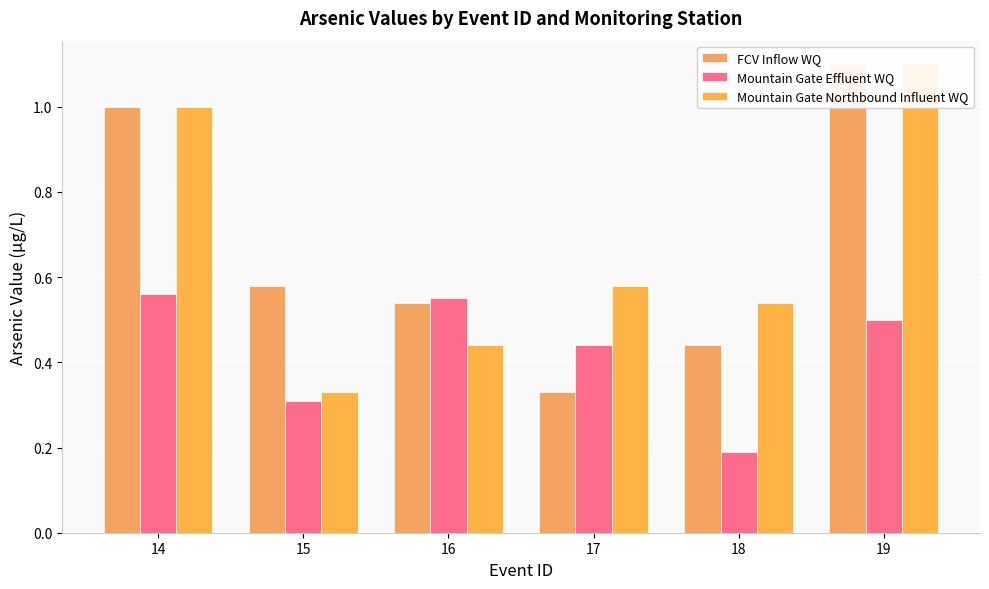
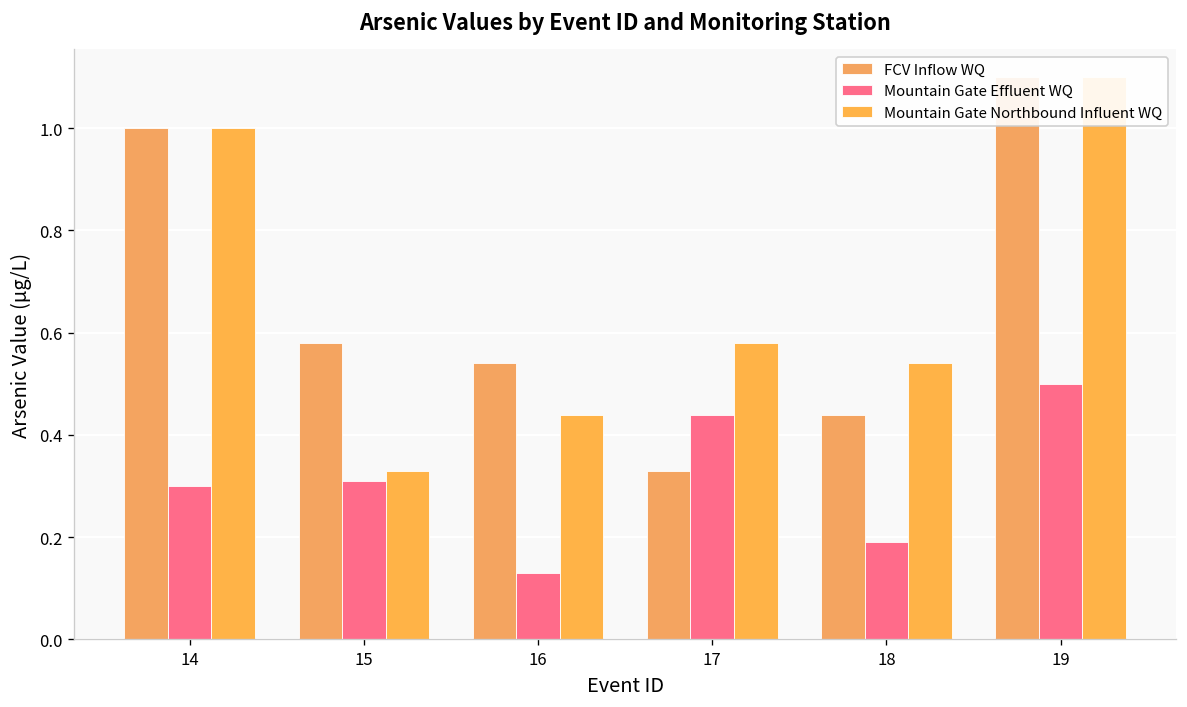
Mountain Gate Effluent WQ, 14: 0.56 -> 0.30
Mountain Gate Effluent WQ, 16: 0.55 -> 0.13
